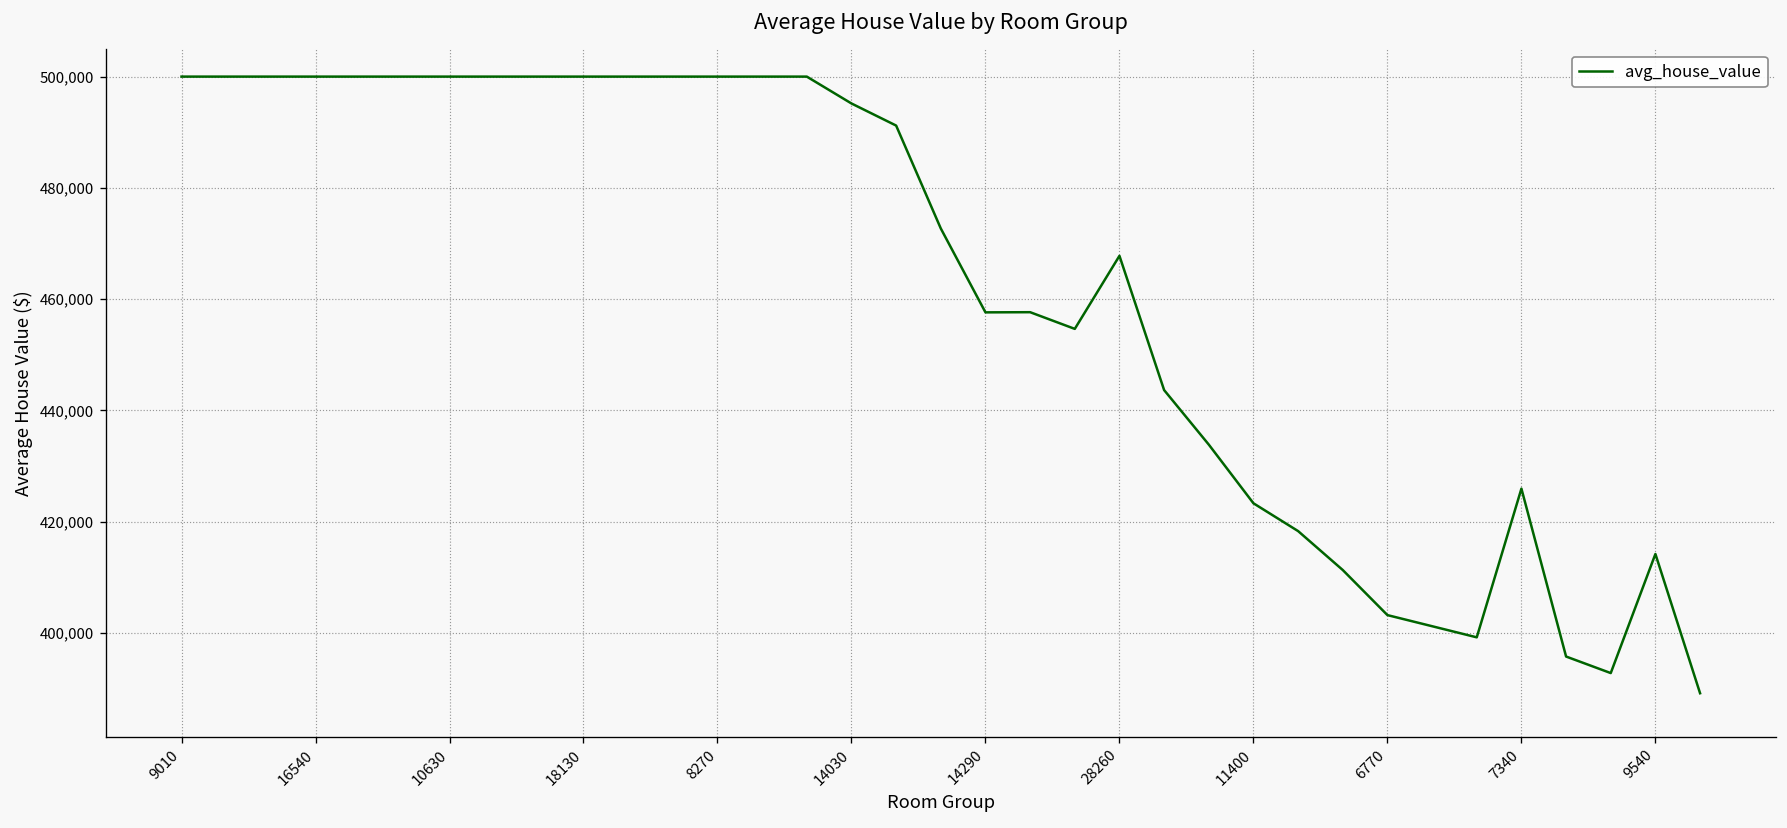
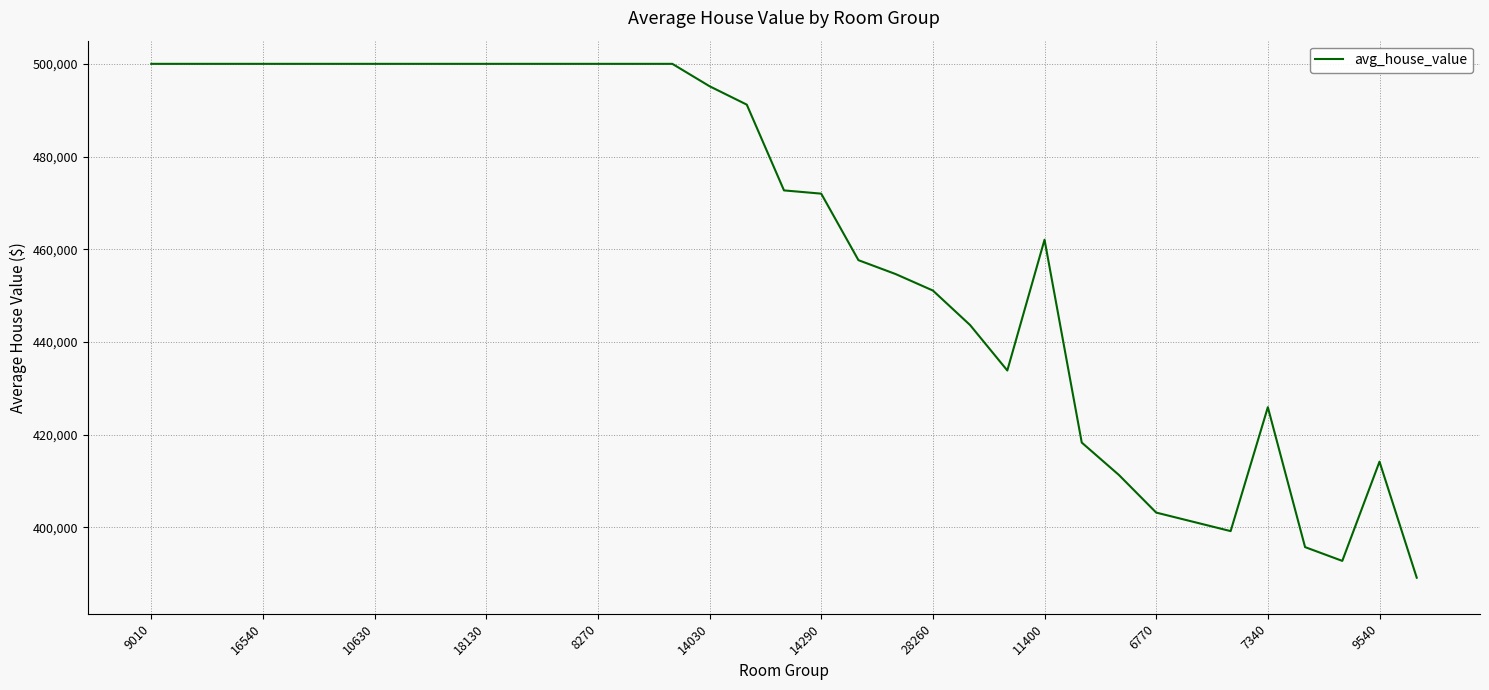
14290: 458,000 -> 472,000
28260: 468,000 -> 451,000
11400: 423,000 -> 462,000
